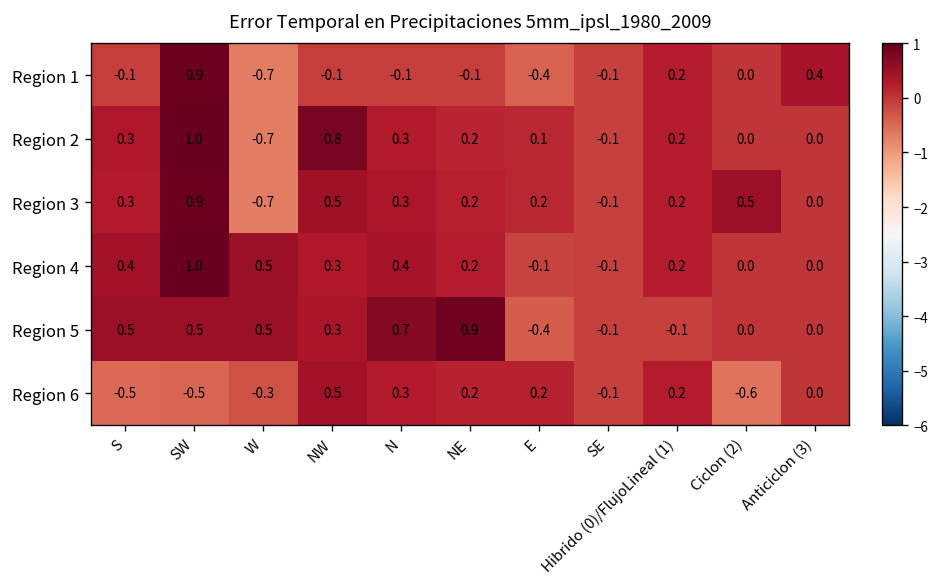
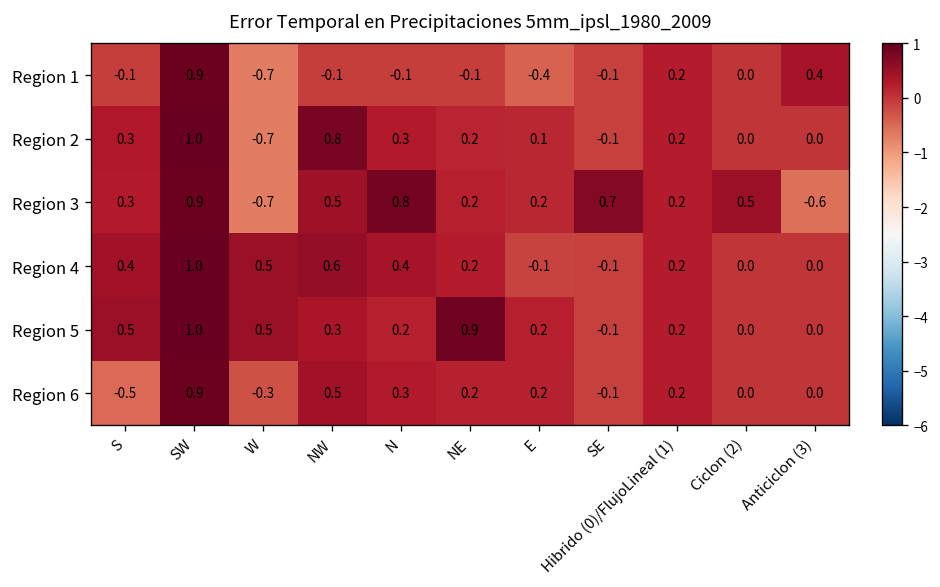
Region 3, N: 0.3 -> 0.8
Region 3, SE: -0.1 -> 0.7
Region 3, Anticiclon (3): 0.0 -> -0.6
Region 4, NW: 0.3 -> 0.6
Region 5, SW: 0.5 -> 1.0
Region 5, N: 0.7 -> 0.2
Region 5, E: -0.4 -> 0.2
Region 5, Hibrido (0)/FlujoLineal (1): -0.1 -> 0.2
Region 6, SW: -0.5 -> 0.9
Region 6, Ciclon (2): -0.6 -> 0.0
